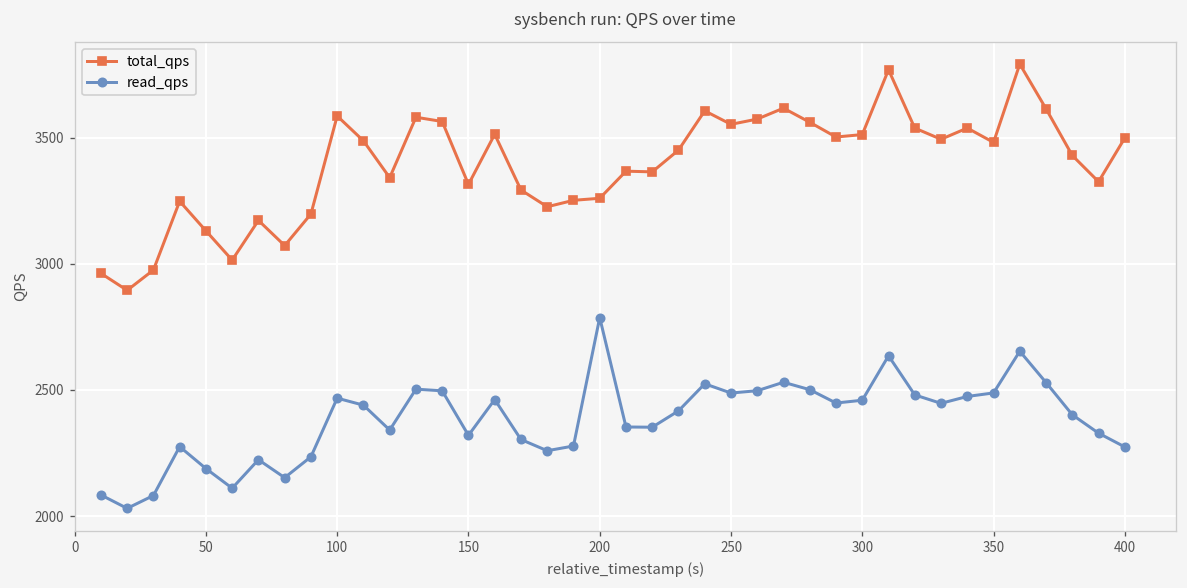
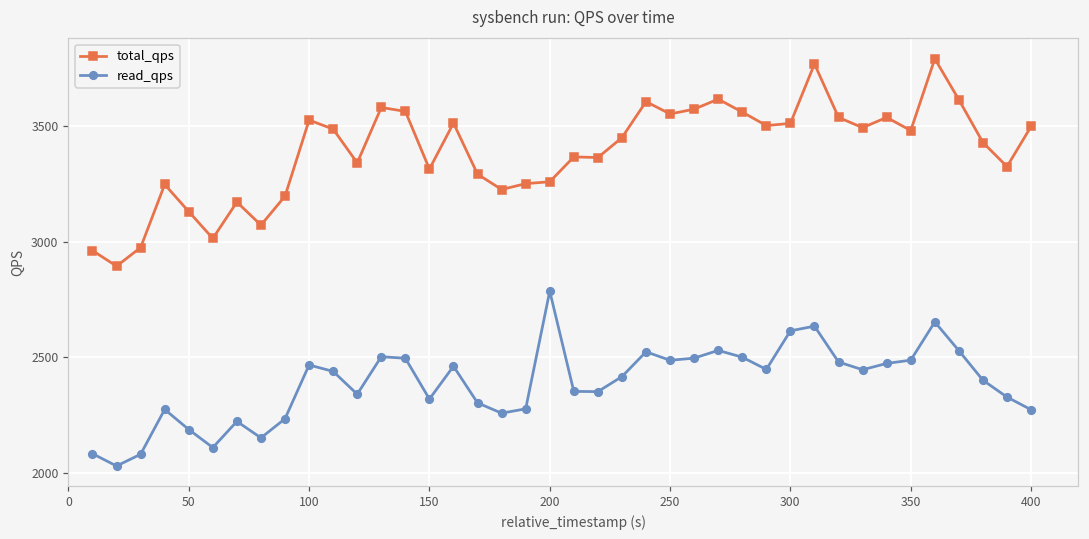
total_qps, 100: 3590 -> 3530
read_qps, 300: 2460 -> 2620
